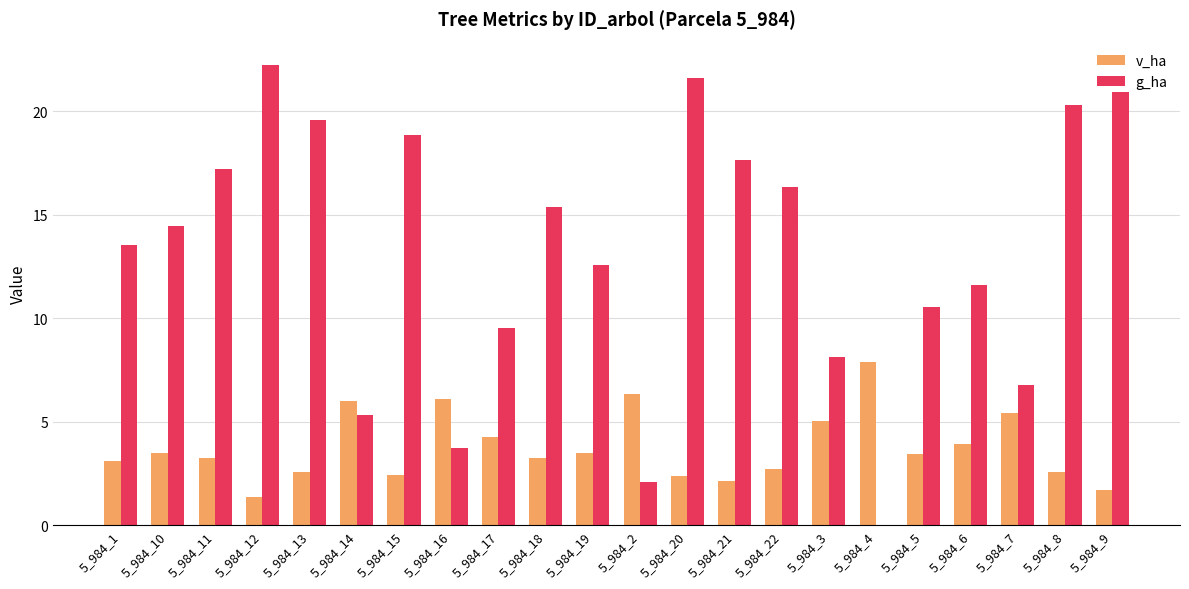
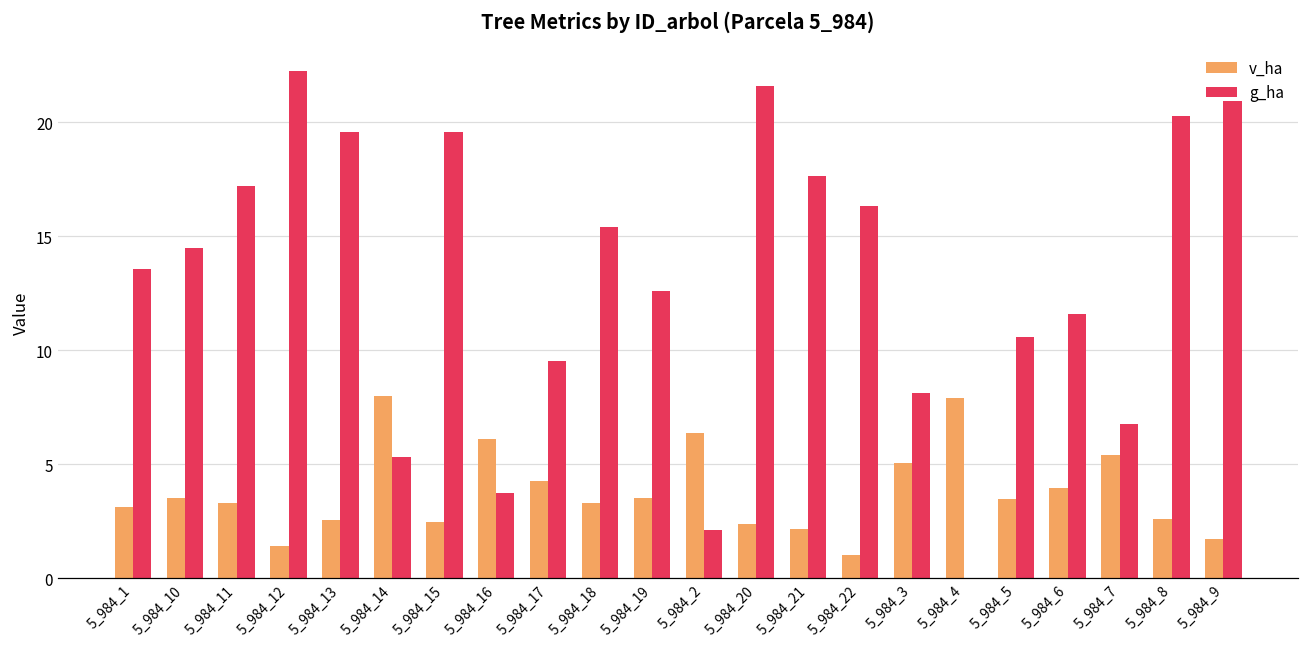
v_ha, 5_984_14: 6.0 -> 8.0
g_ha, 5_984_15: 18.9 -> 19.6
v_ha, 5_984_22: 2.7 -> 1.0
